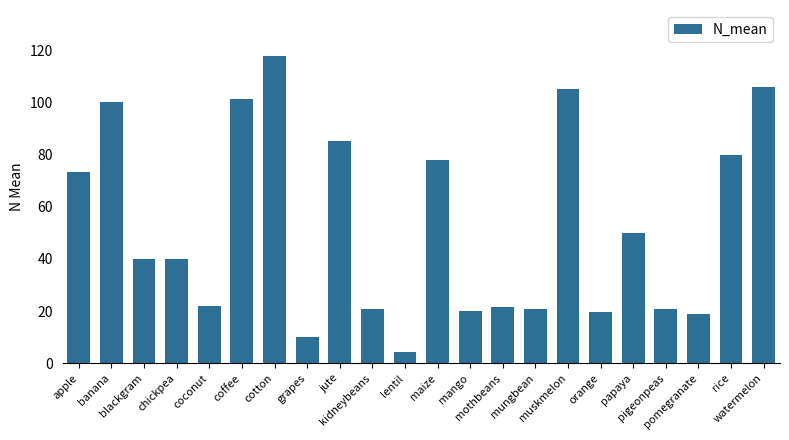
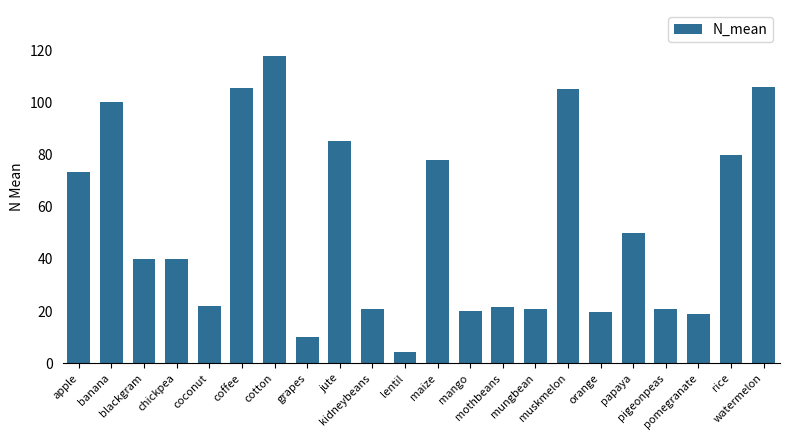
coffee: 101 -> 105
